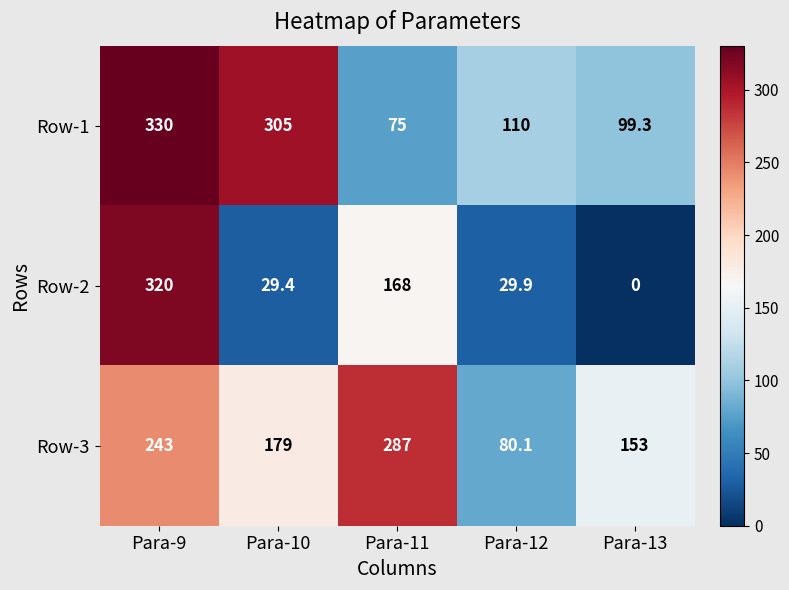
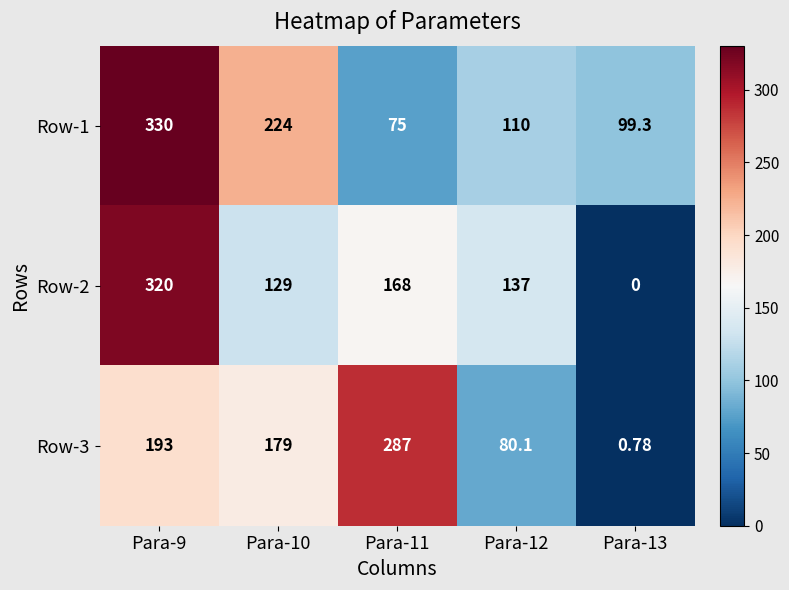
Row-1, Para-10: 305 -> 224
Row-2, Para-10: 29.4 -> 129
Row-2, Para-12: 29.9 -> 137
Row-3, Para-9: 243 -> 193
Row-3, Para-13: 153 -> 0.78
